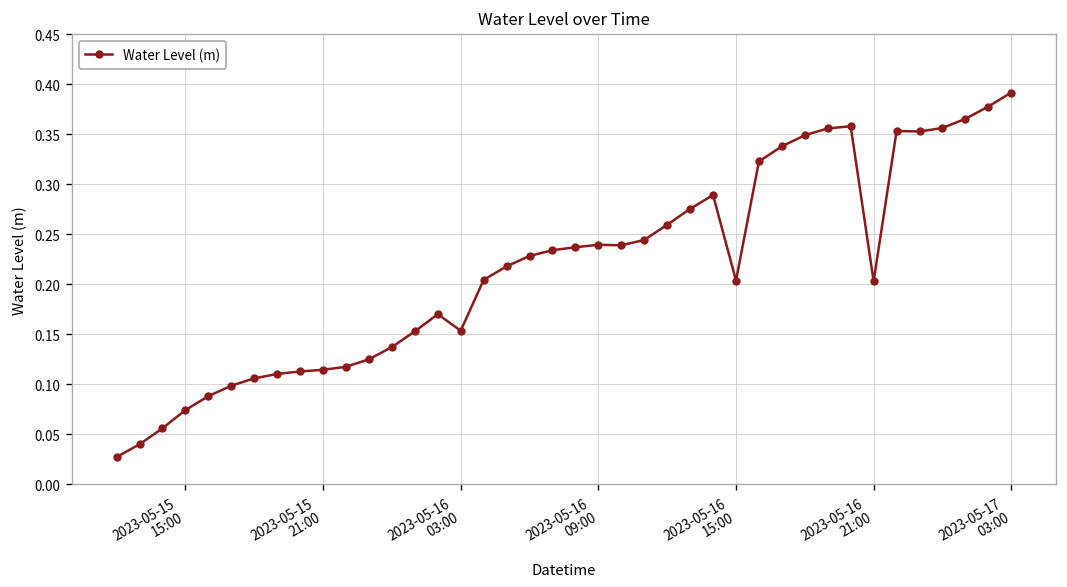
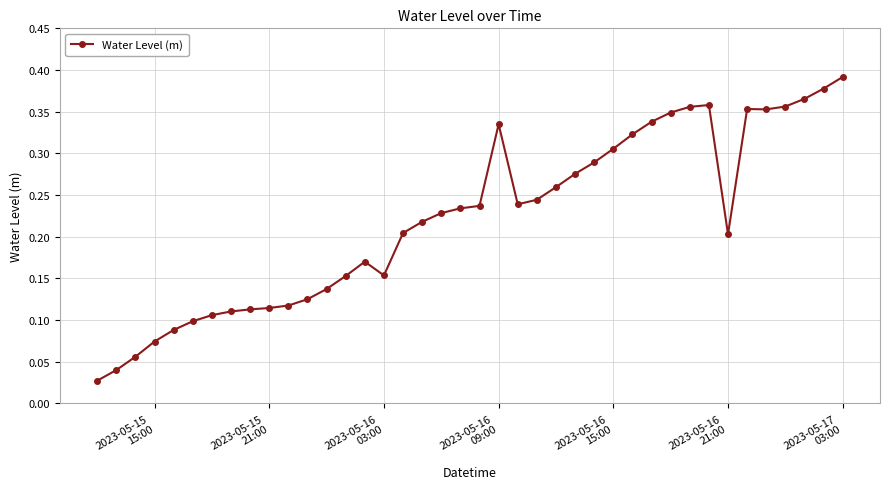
2023-05-16 09:00: 0.24 -> 0.33
2023-05-16 15:00: 0.20 -> 0.31
